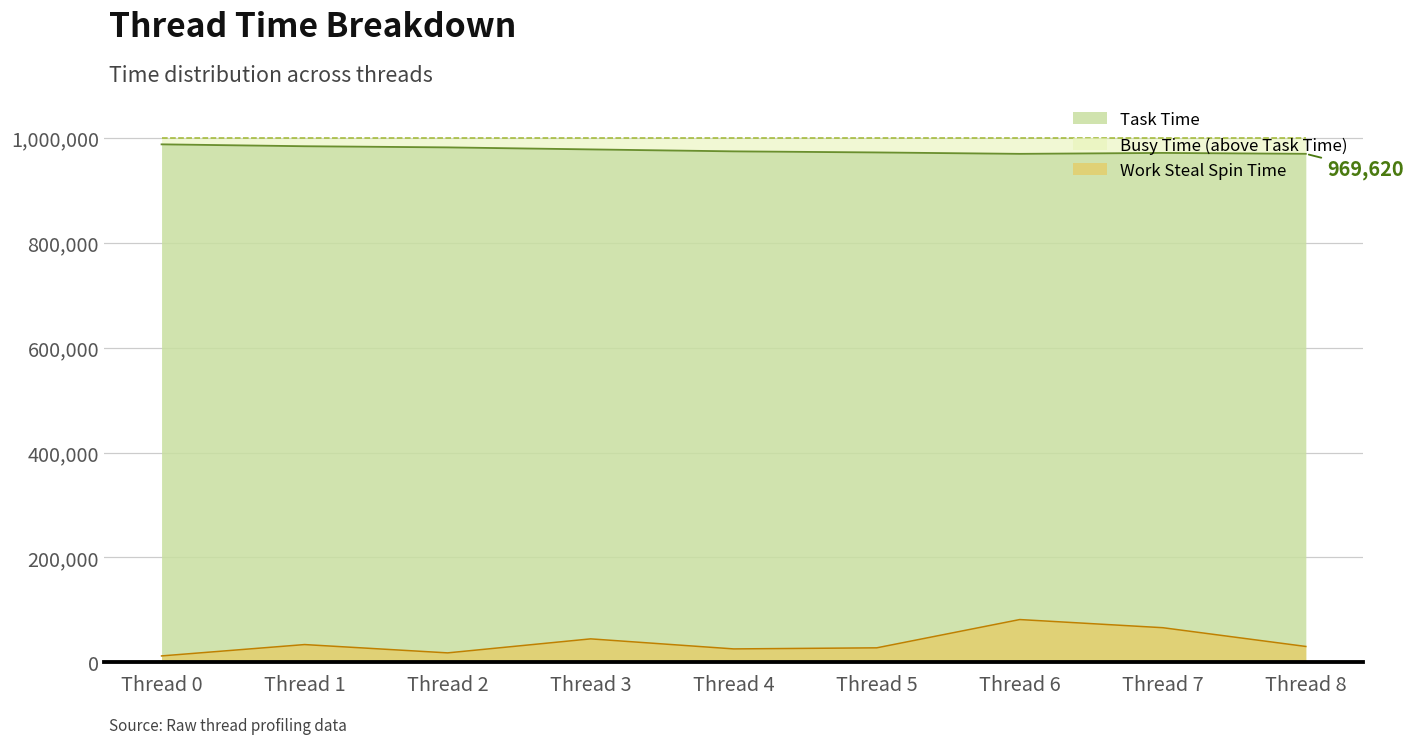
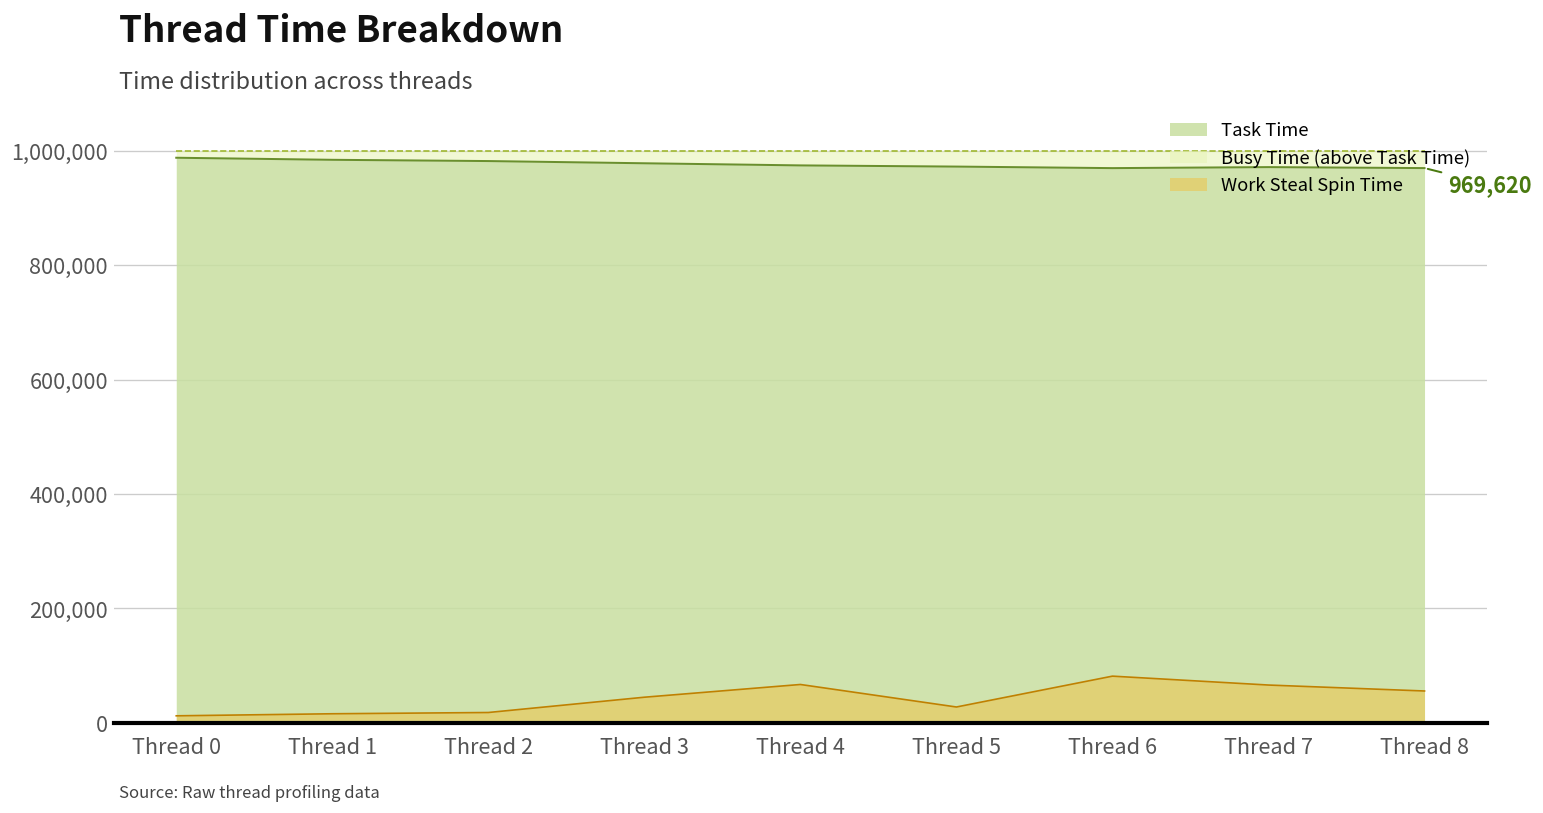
Work Steal Spin Time, Thread 1: 30,000 -> 20,000
Work Steal Spin Time, Thread 4: 30,000 -> 70,000
Work Steal Spin Time, Thread 8: 30,000 -> 60,000
